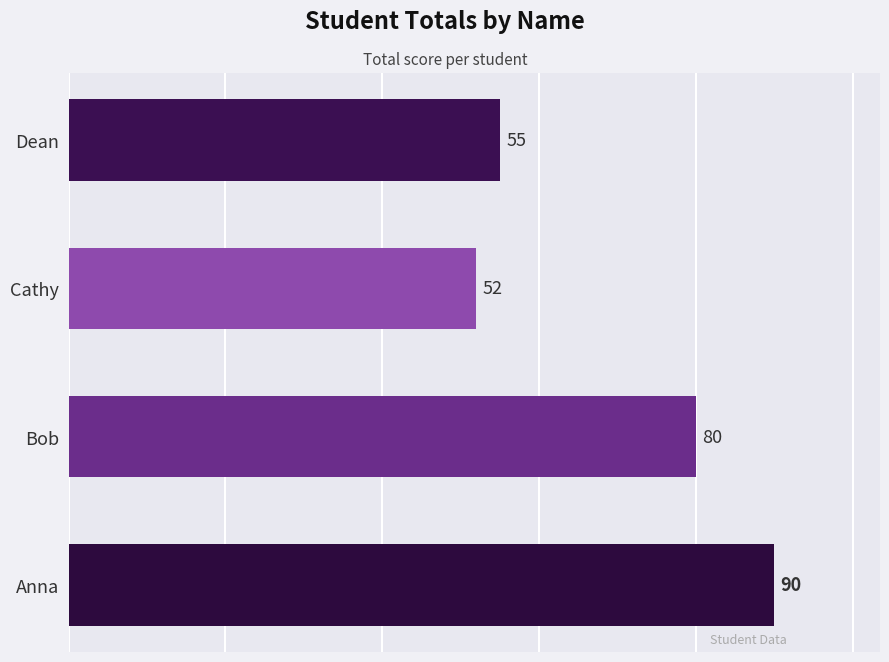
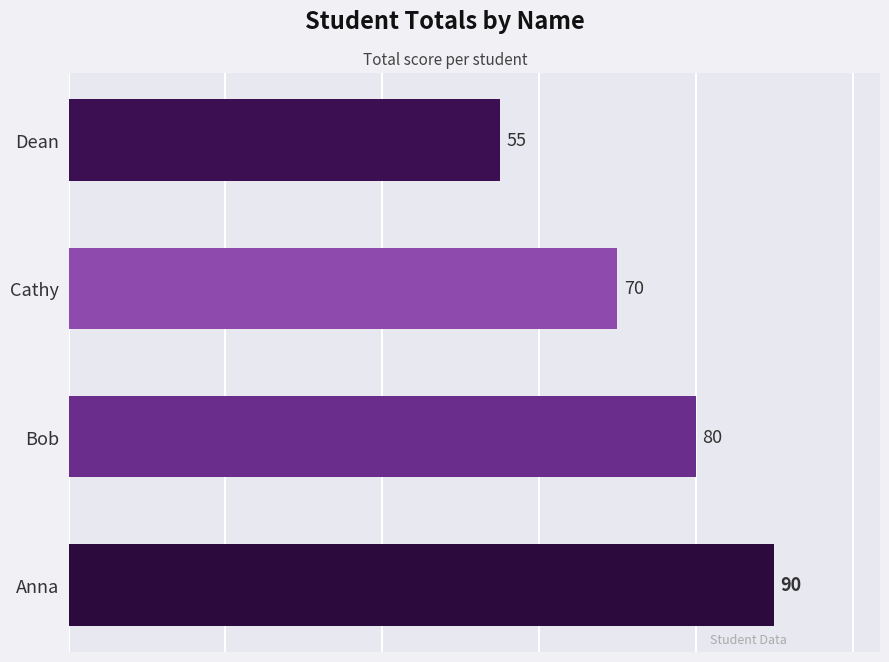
Cathy: 52 -> 70
